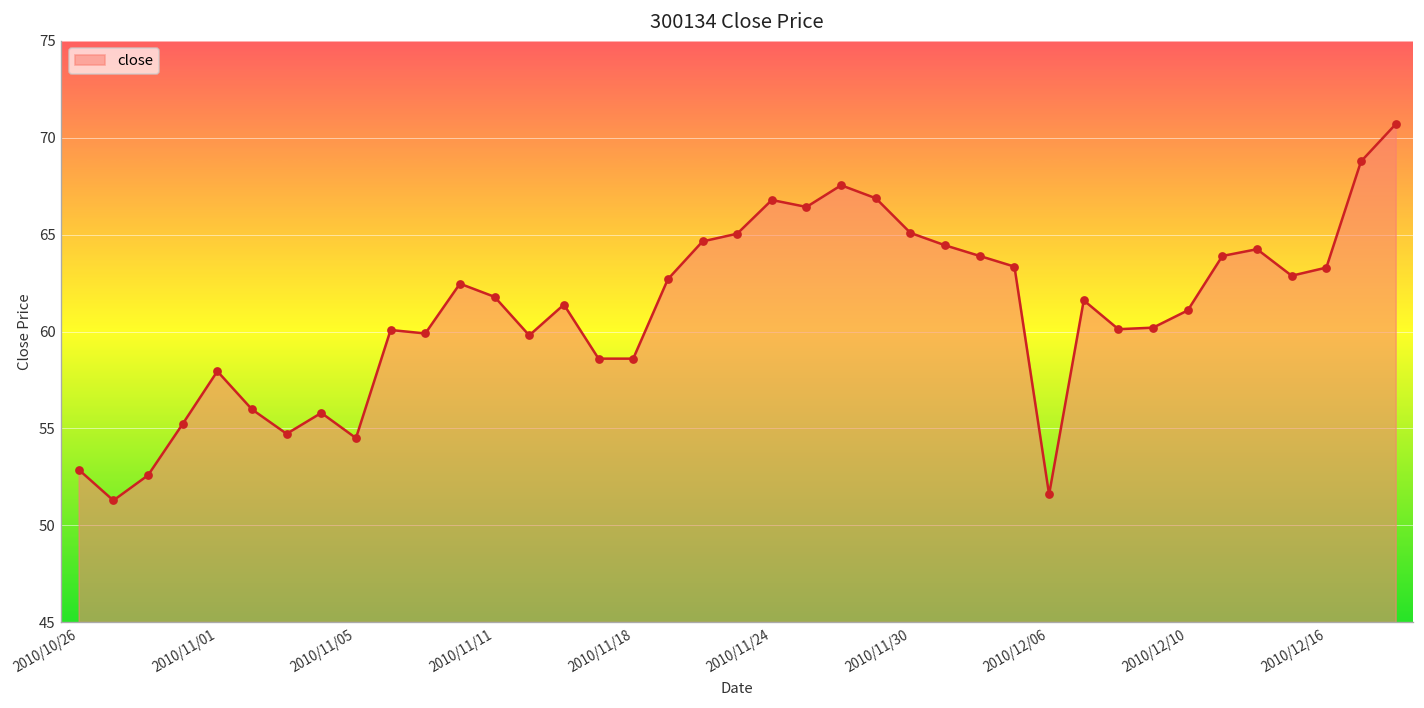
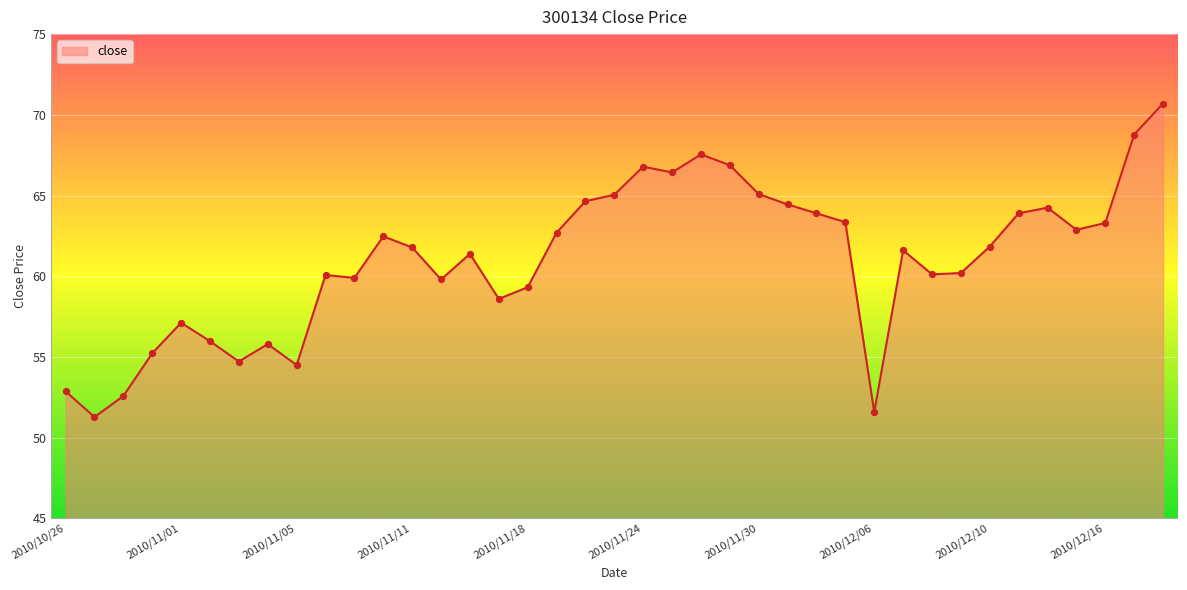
2010/11/01: 58.0 -> 57.1
2010/11/18: 58.6 -> 59.3
2010/12/10: 61.1 -> 61.8
